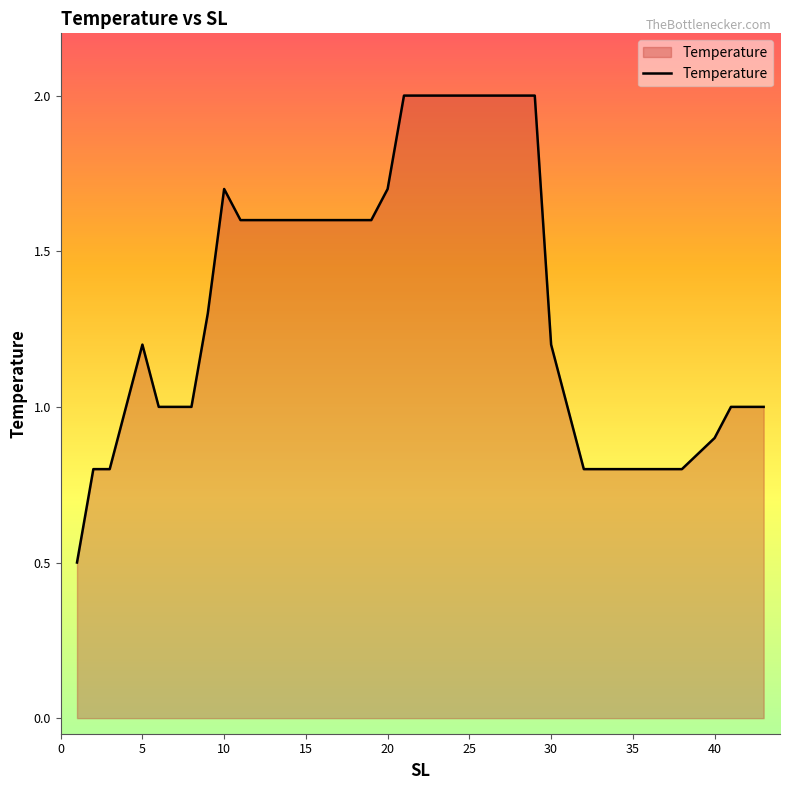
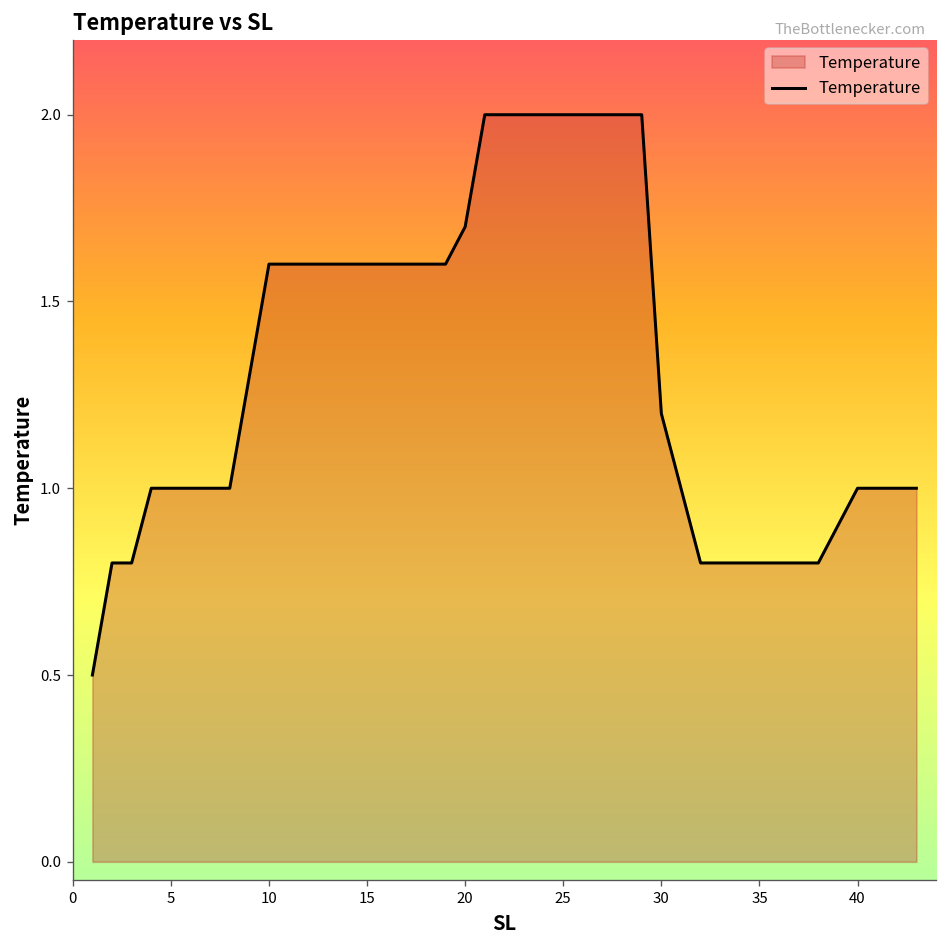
5: 1.2 -> 1.0
10: 1.7 -> 1.6
40: 0.9 -> 1.0
